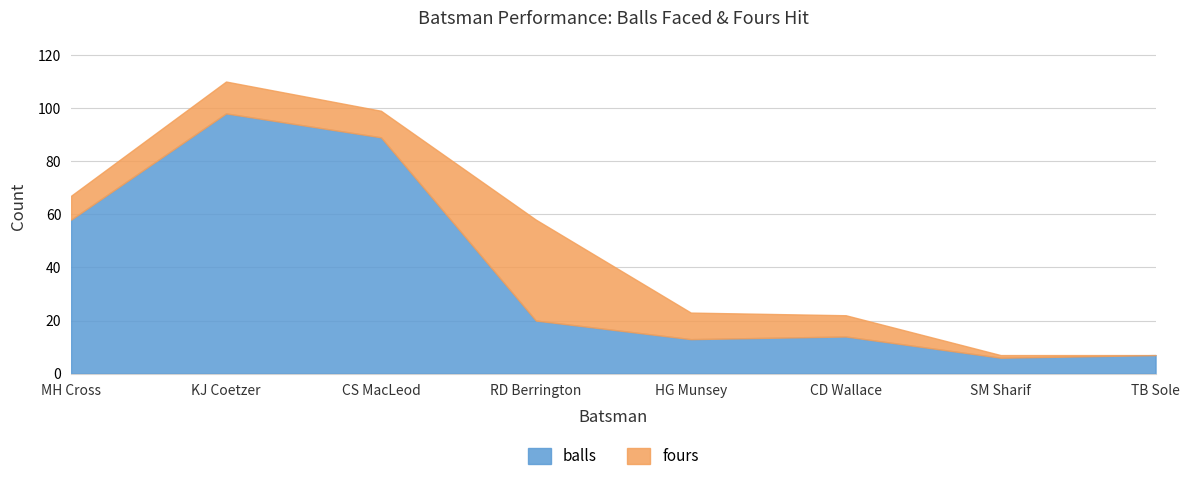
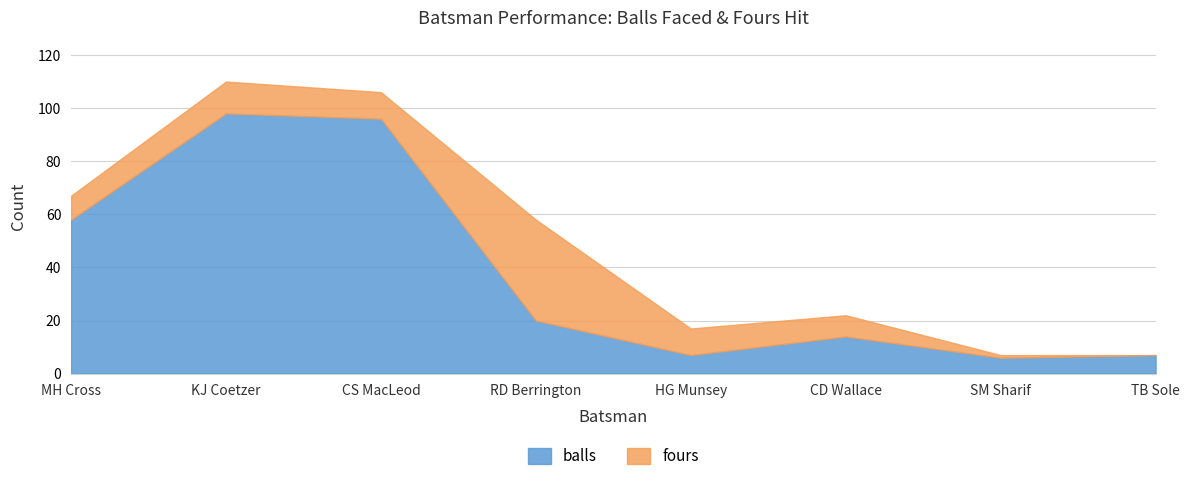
balls, CS MacLeod: 89 -> 96
balls, HG Munsey: 13 -> 7
